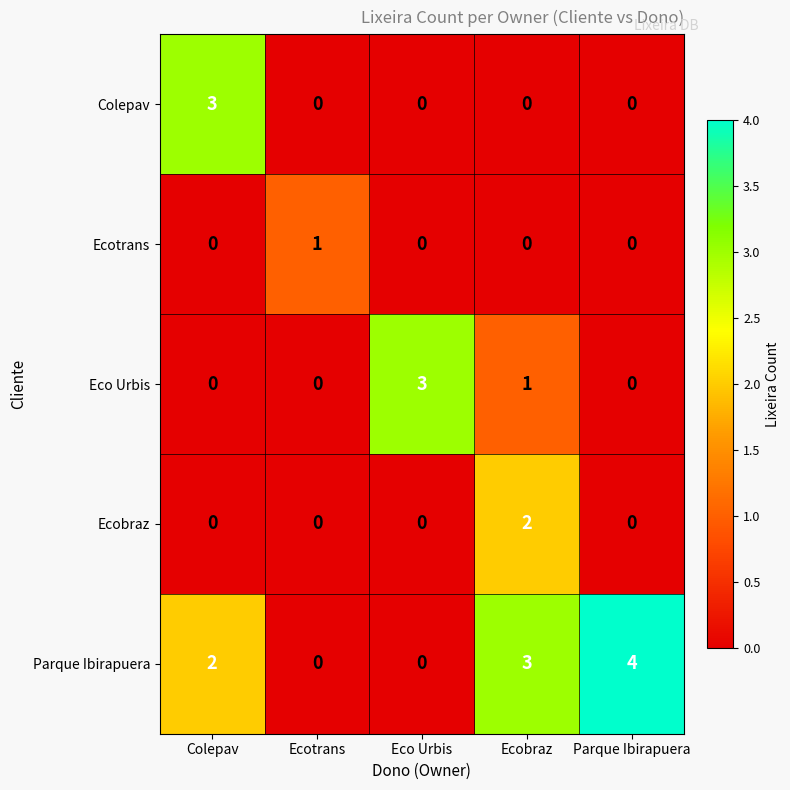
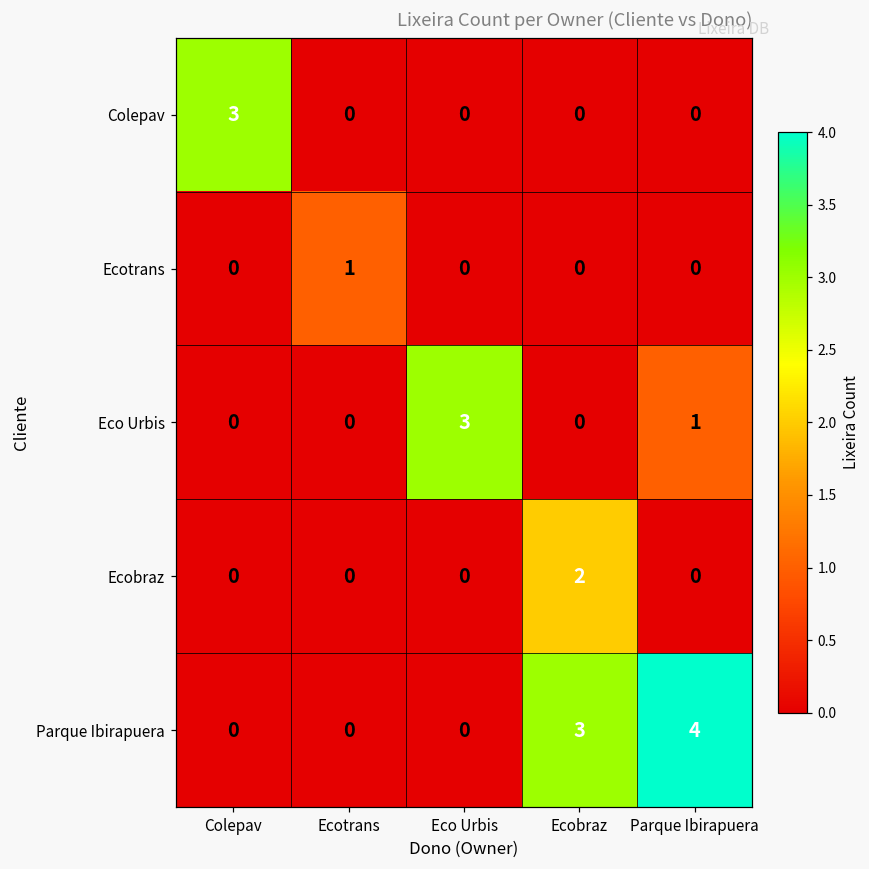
Eco Urbis, Ecobraz: 1 -> 0
Eco Urbis, Parque Ibirapuera: 0 -> 1
Parque Ibirapuera, Colepav: 2 -> 0
